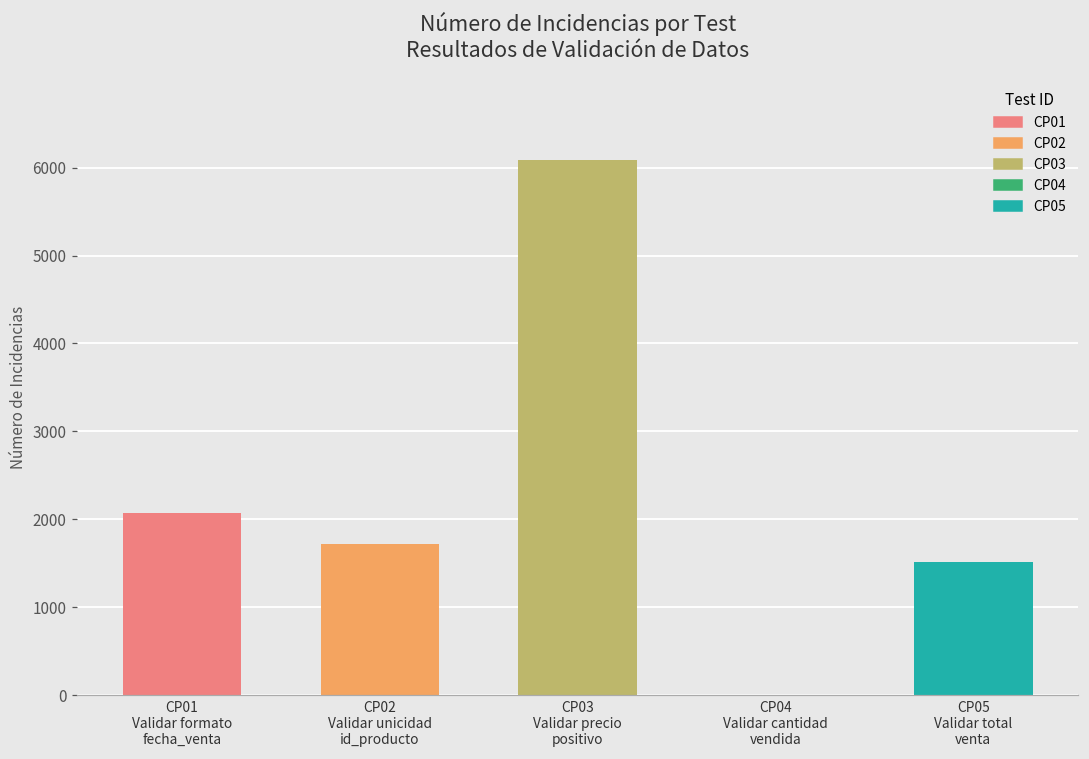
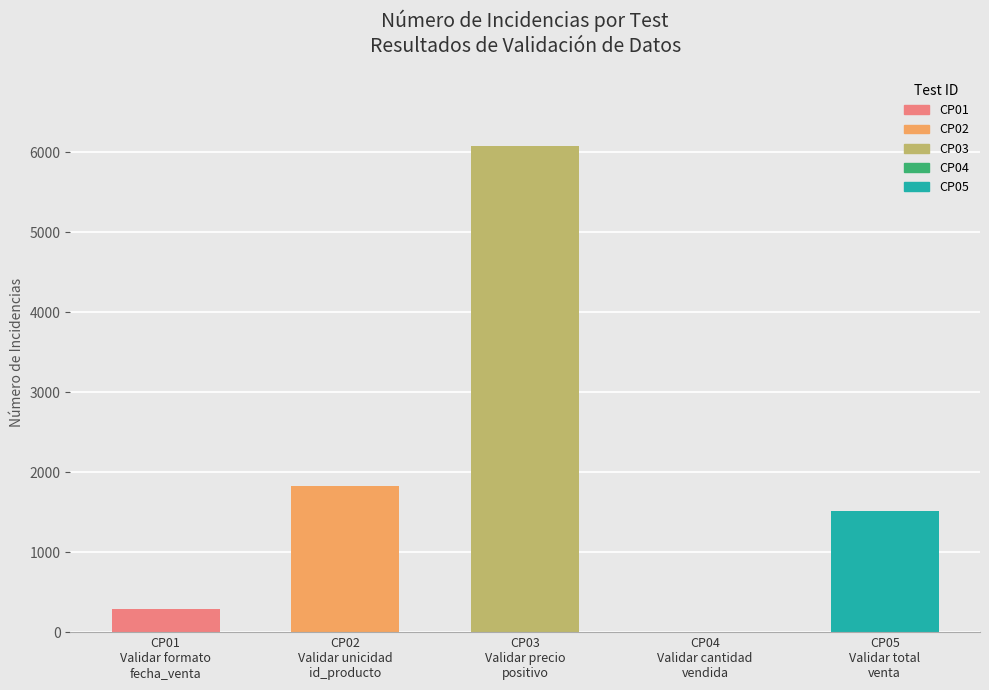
CP01 Validar formato fecha_venta: 2100 -> 300
CP02 Validar unicidad id_producto: 1700 -> 1800
